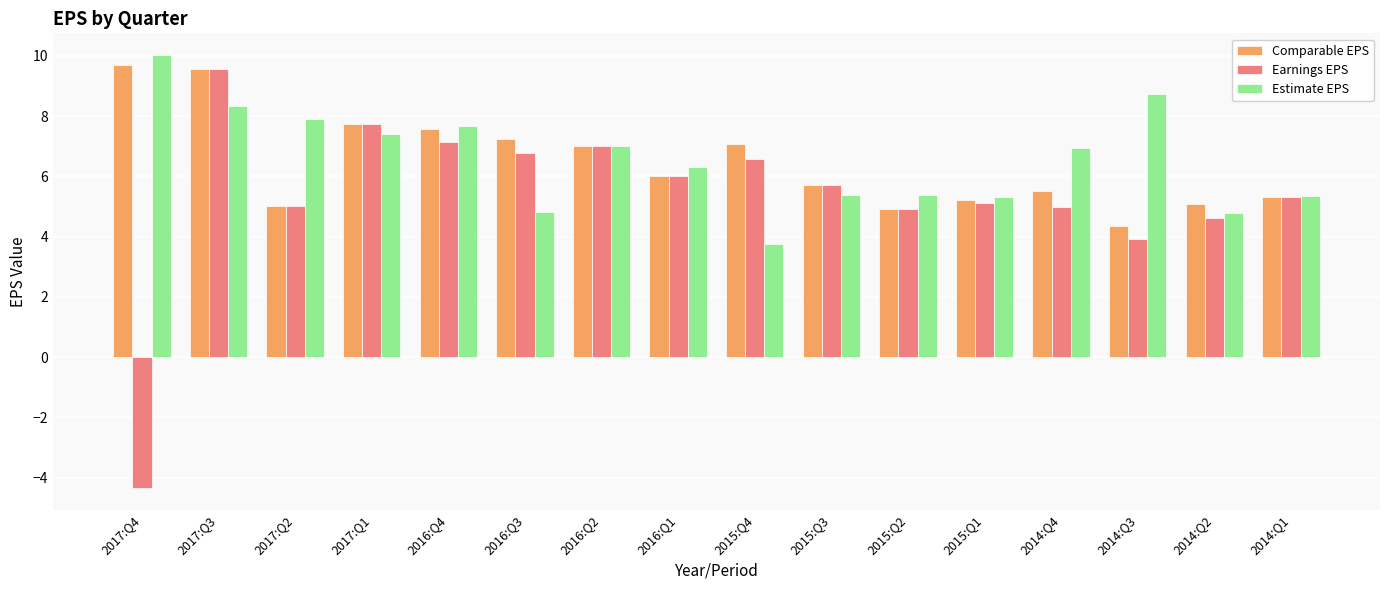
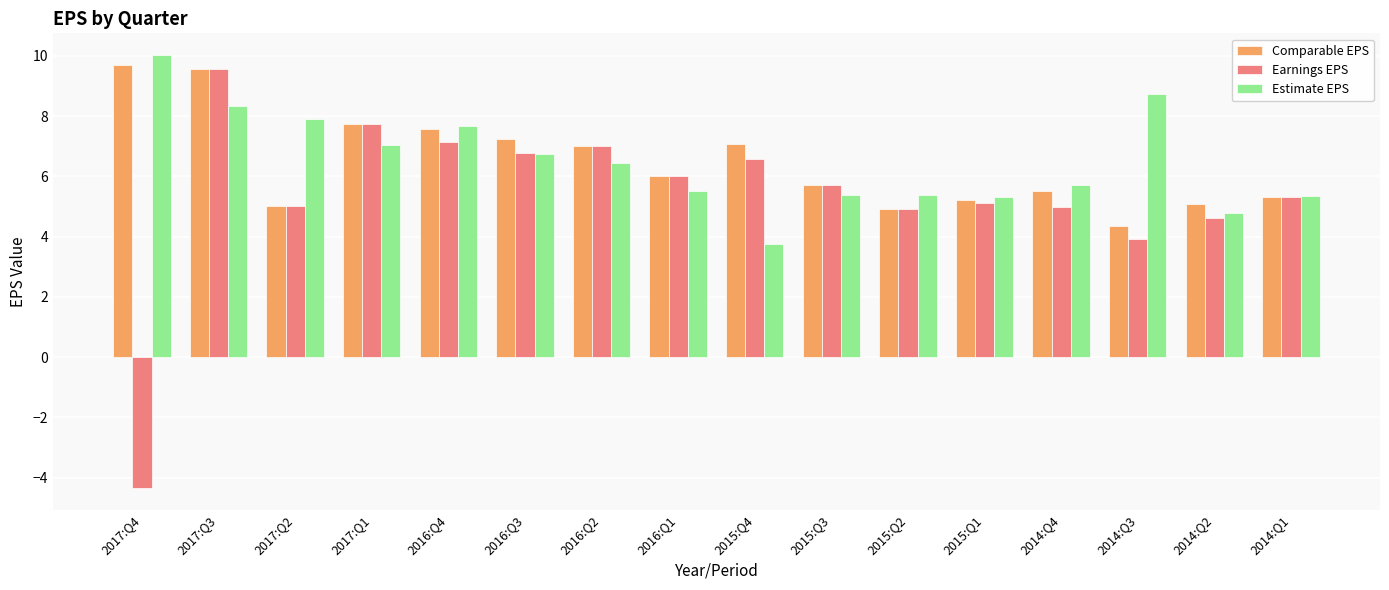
Estimate EPS, 2017:Q1: 7.4 -> 7.1
Estimate EPS, 2016:Q3: 4.8 -> 6.8
Estimate EPS, 2016:Q2: 7.0 -> 6.4
Estimate EPS, 2016:Q1: 6.3 -> 5.5
Estimate EPS, 2014:Q4: 6.9 -> 5.7
